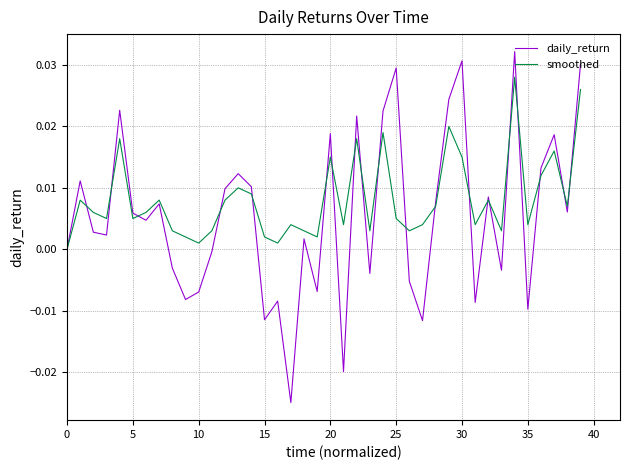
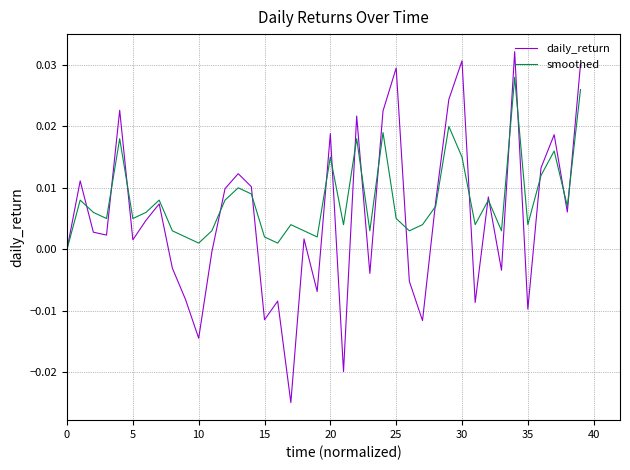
daily_return, 5: 0.006 -> 0.002
daily_return, 10: -0.007 -> -0.014
